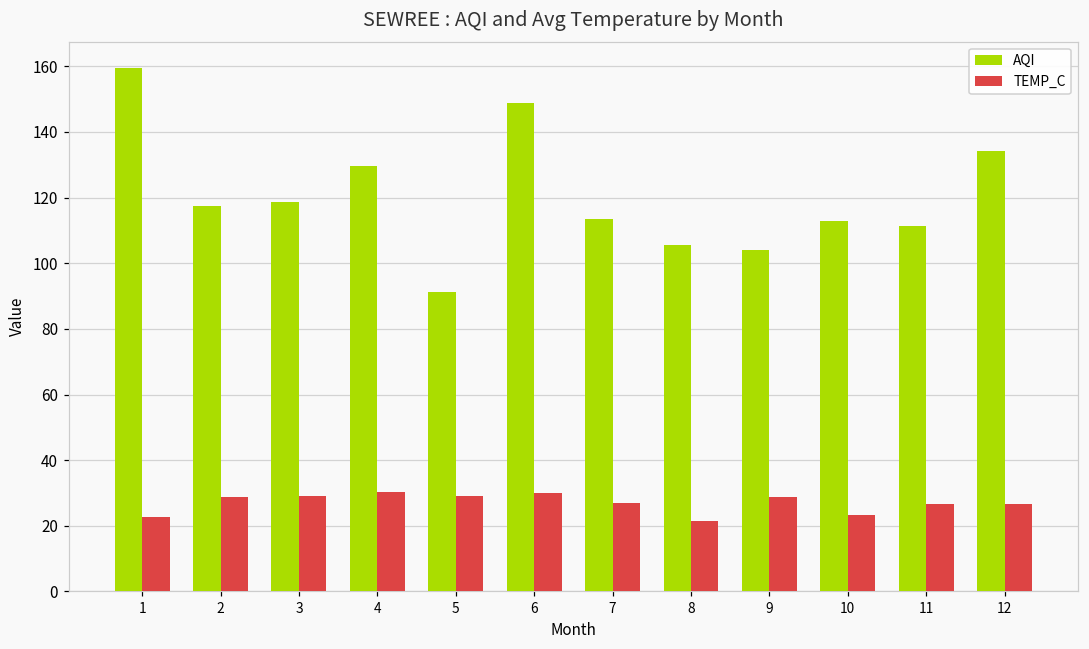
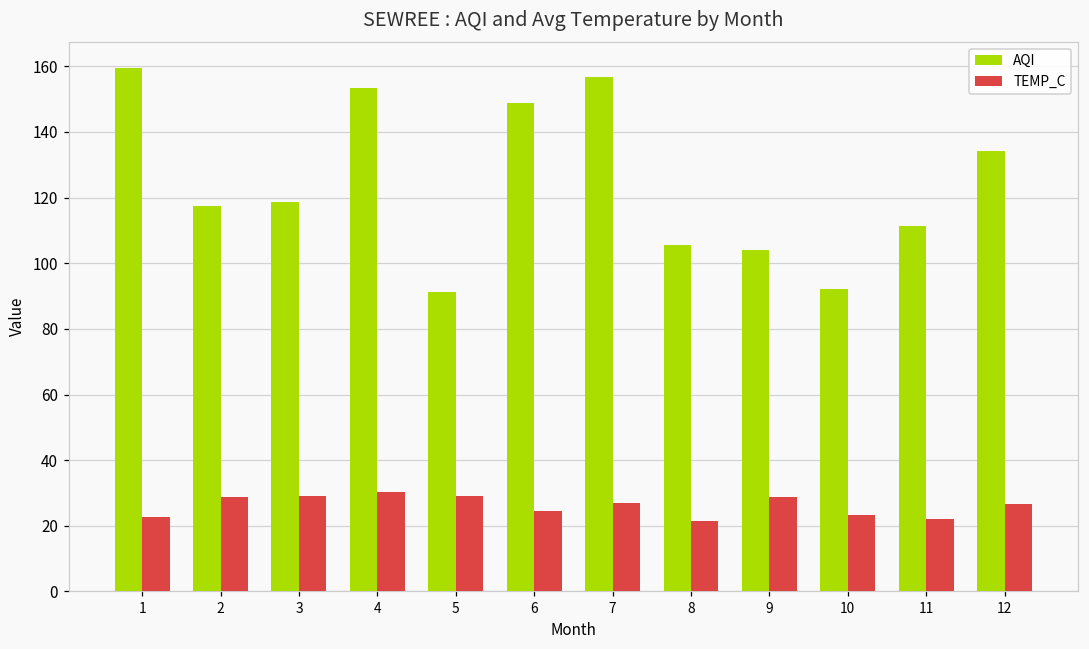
AQI, 4: 130 -> 153
TEMP_C, 6: 30 -> 24
AQI, 7: 113 -> 157
AQI, 10: 113 -> 92
TEMP_C, 11: 27 -> 22
